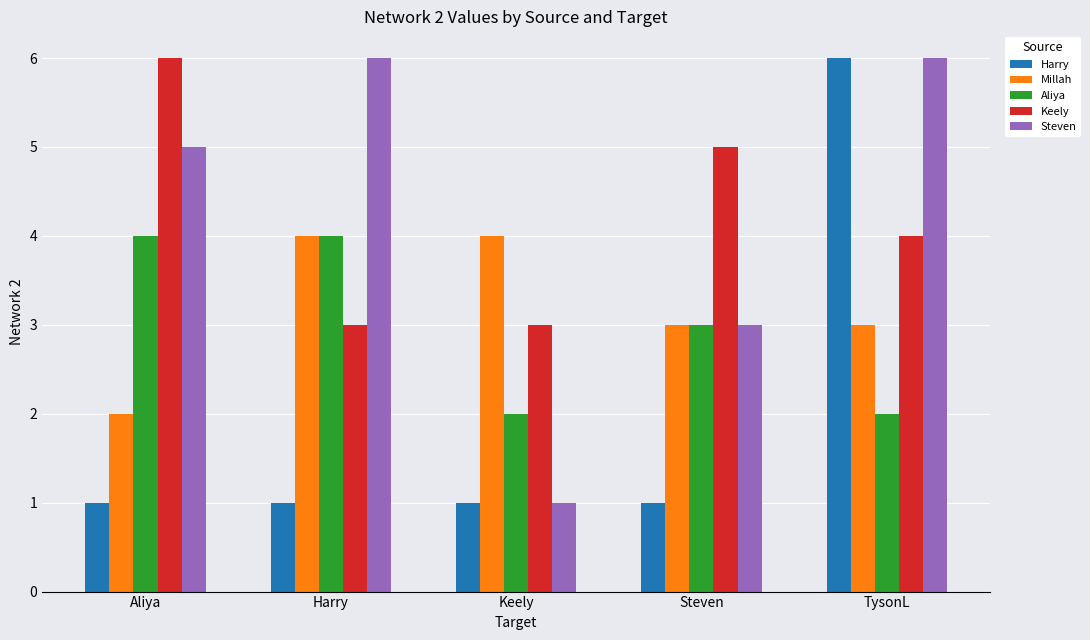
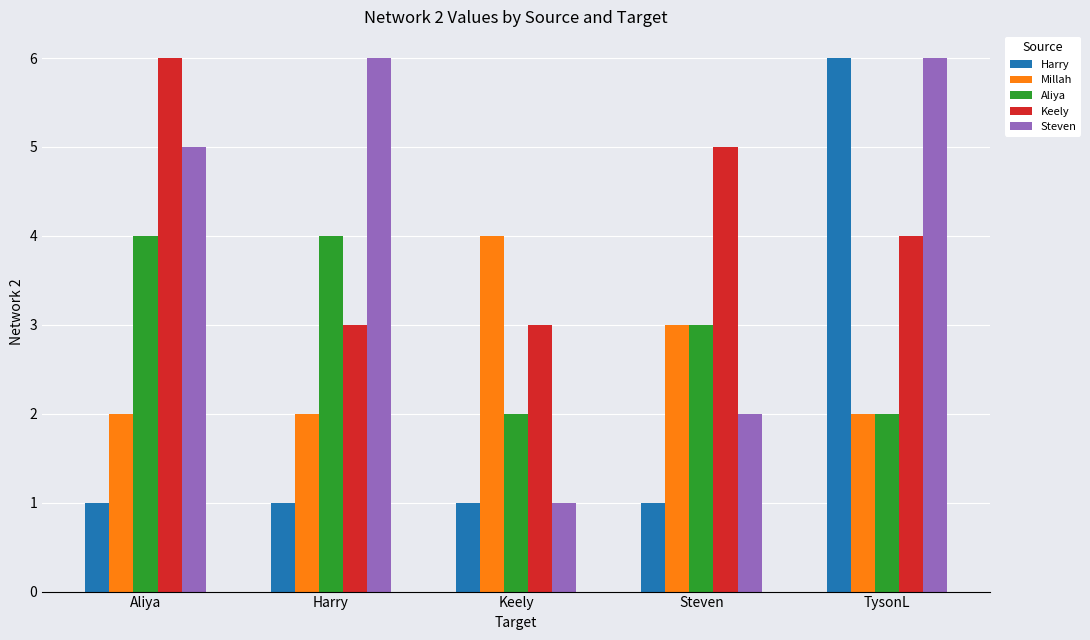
Millah, Harry: 4 -> 2
Steven, Steven: 3 -> 2
Millah, TysonL: 3 -> 2
